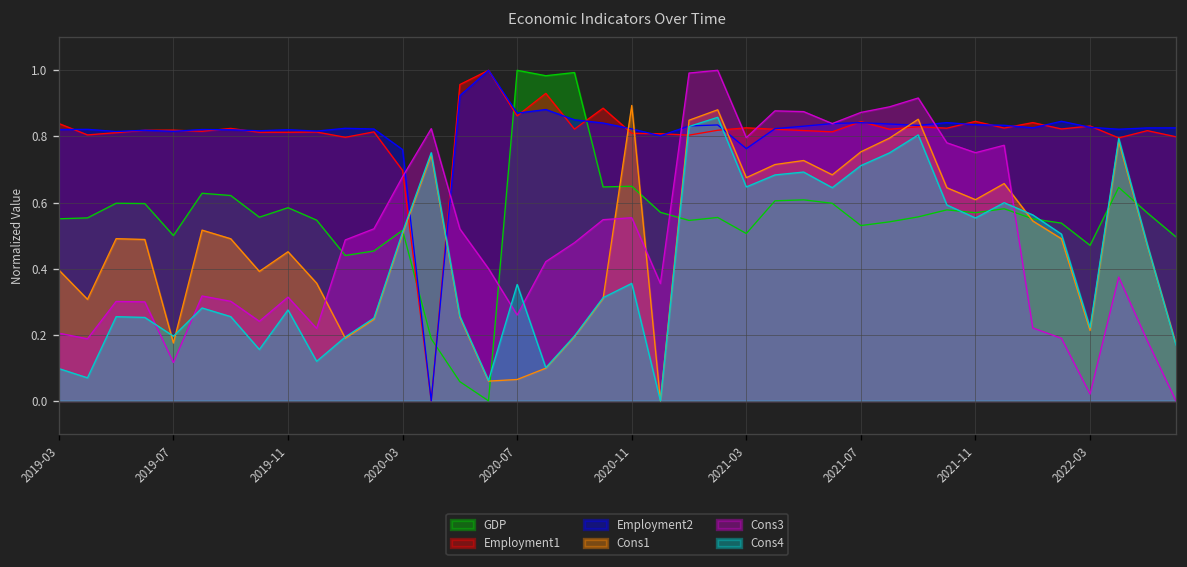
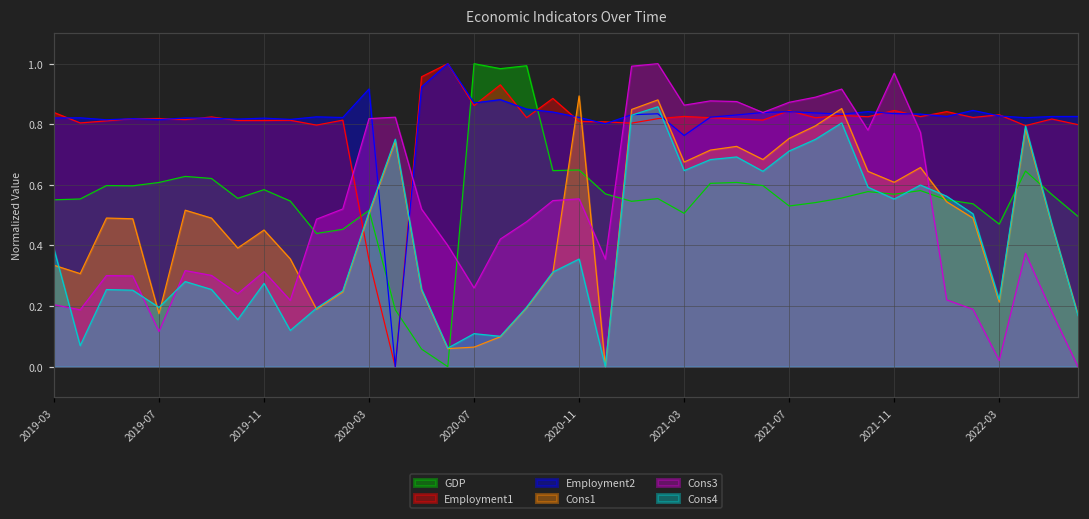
Cons1, 2019-03: 0.40 -> 0.33
Cons4, 2019-03: 0.10 -> 0.39
GDP, 2019-07: 0.50 -> 0.61
Employment1, 2020-03: 0.70 -> 0.35
Employment2, 2020-03: 0.76 -> 0.92
Cons3, 2020-03: 0.68 -> 0.82
Cons4, 2020-07: 0.35 -> 0.11
Cons3, 2021-03: 0.80 -> 0.86
Cons3, 2021-11: 0.75 -> 0.97
